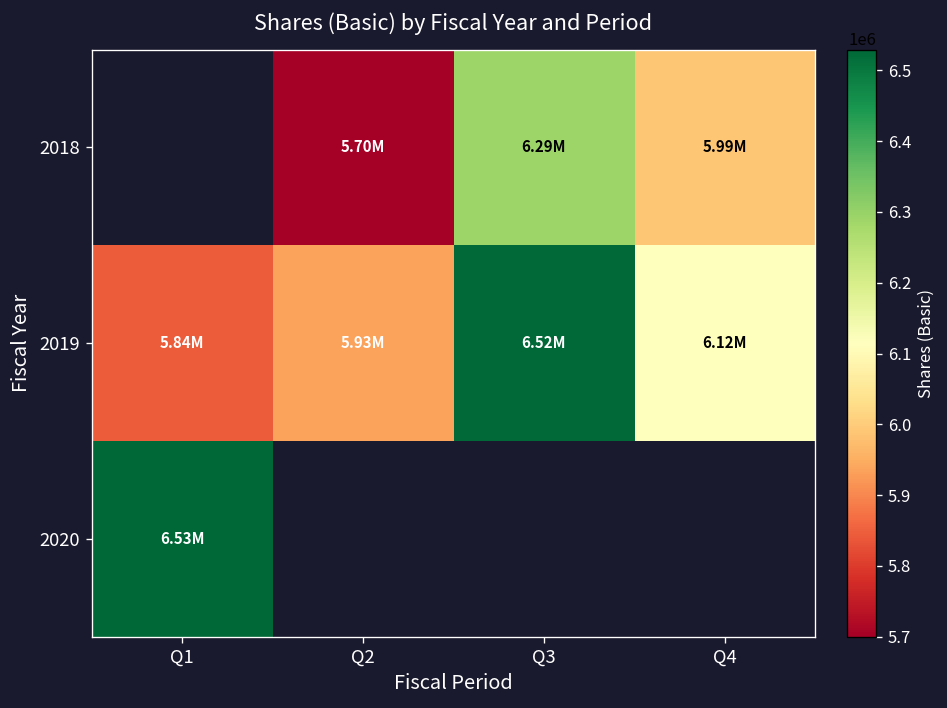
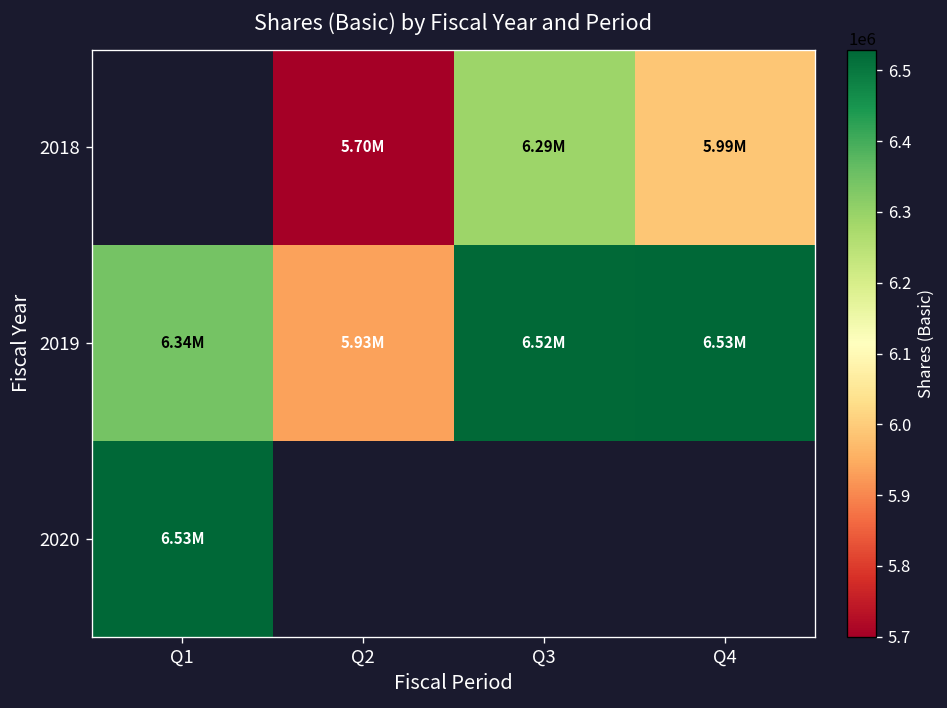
2019, Q1: 5.84M -> 6.34M
2019, Q4: 6.12M -> 6.53M
